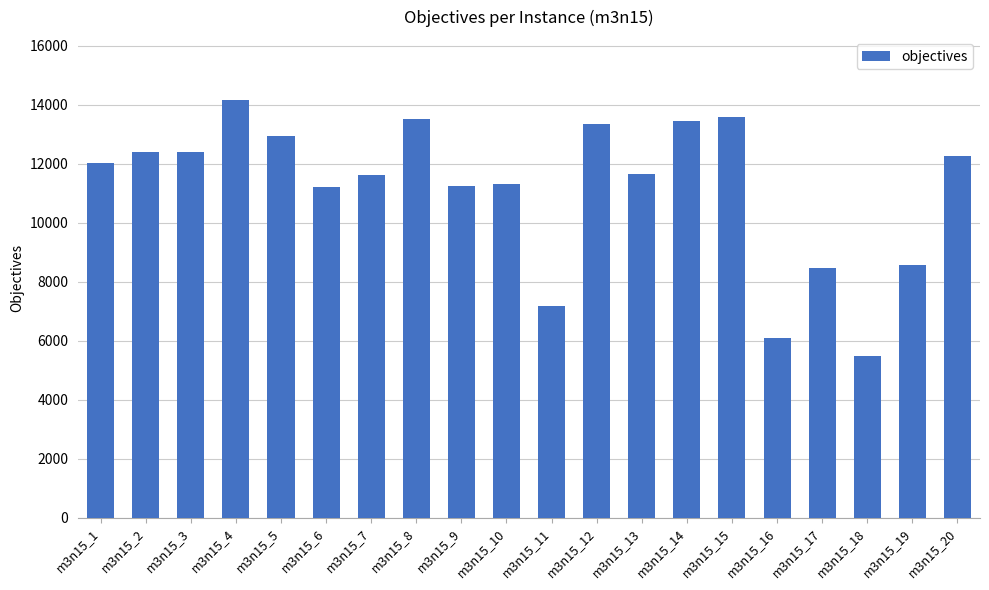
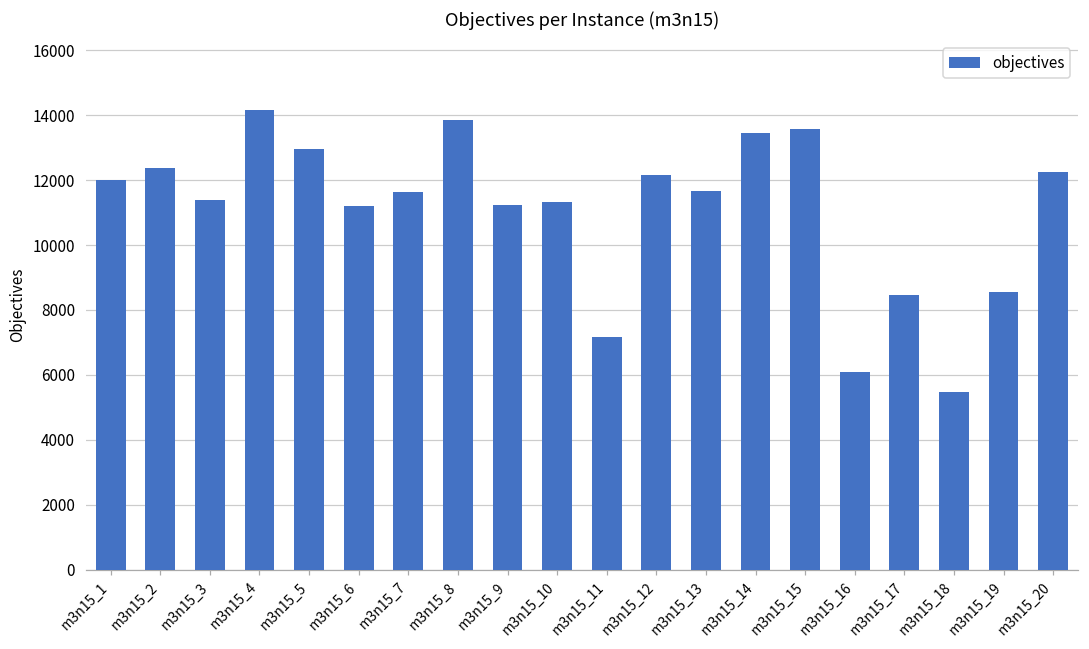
m3n15_3: 12400 -> 11400
m3n15_8: 13500 -> 13900
m3n15_12: 13400 -> 12100
